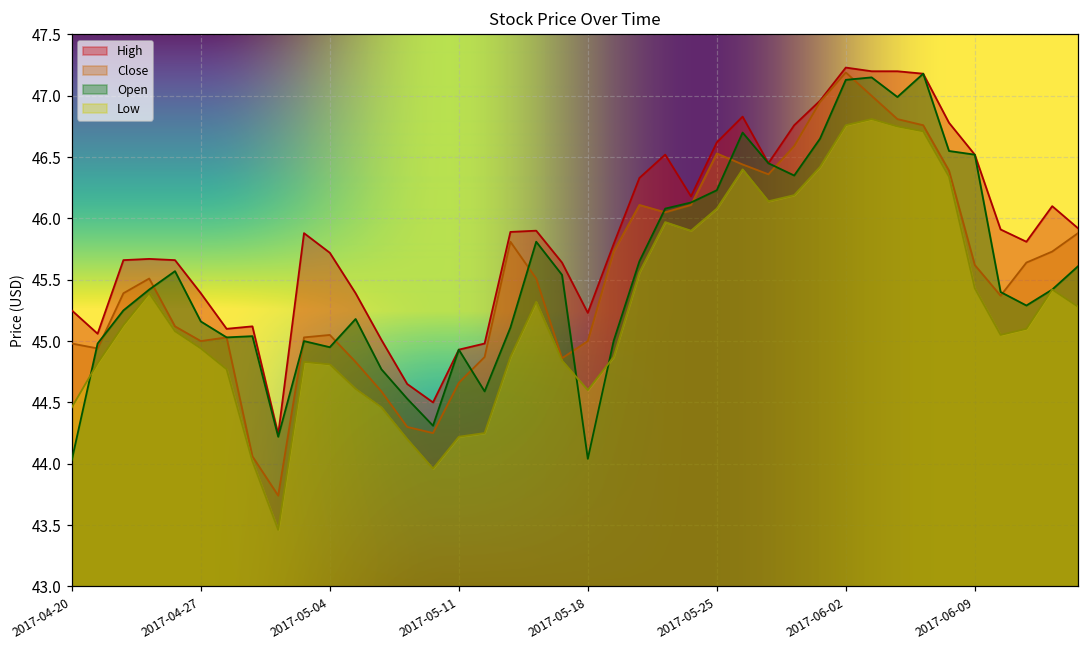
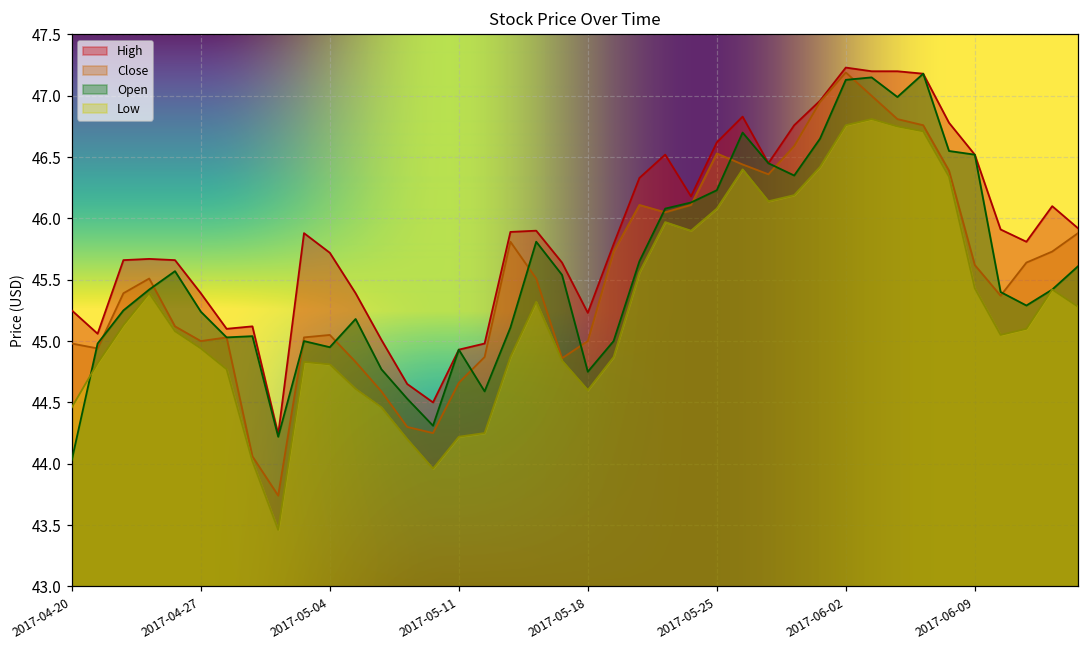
Open, 2017-04-27: 45.16 -> 45.24
Open, 2017-05-18: 44.04 -> 44.75
